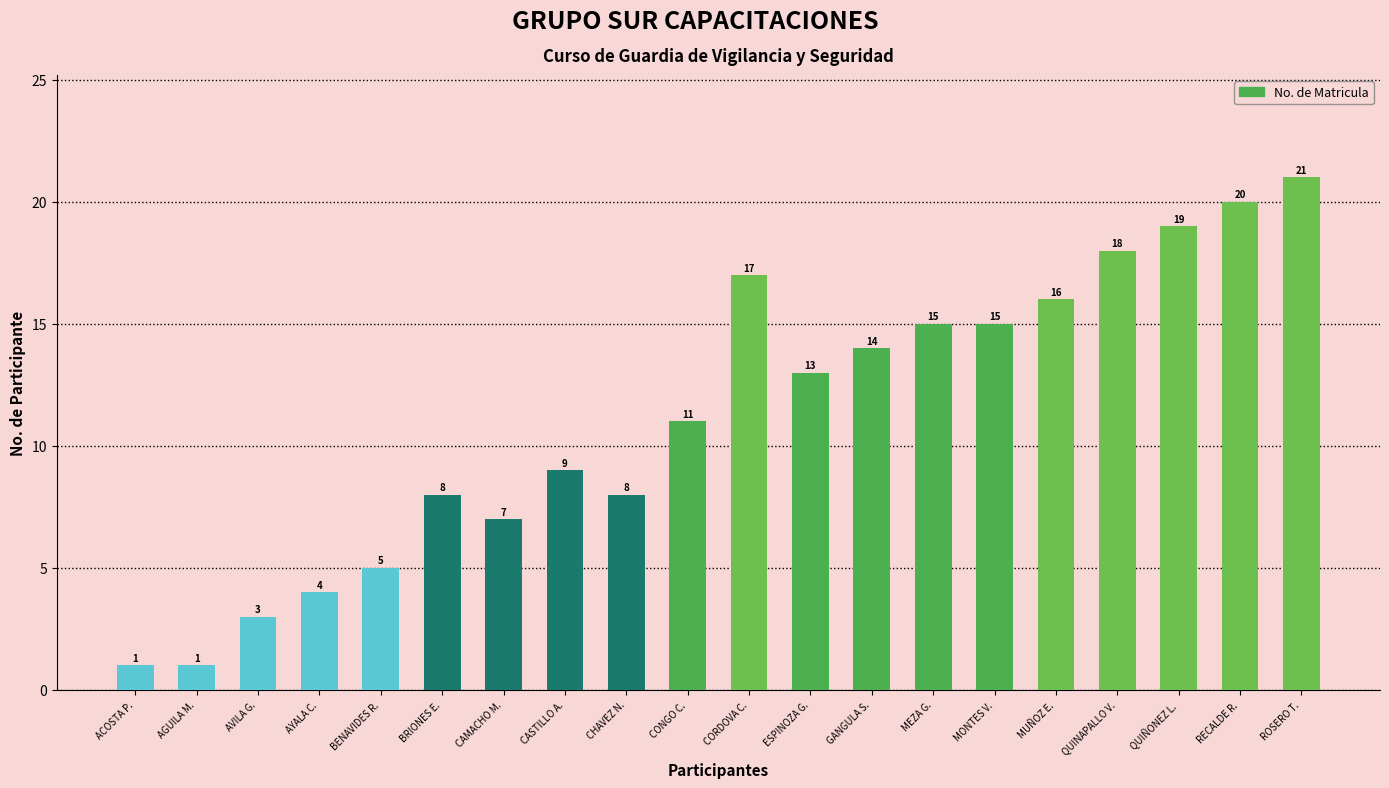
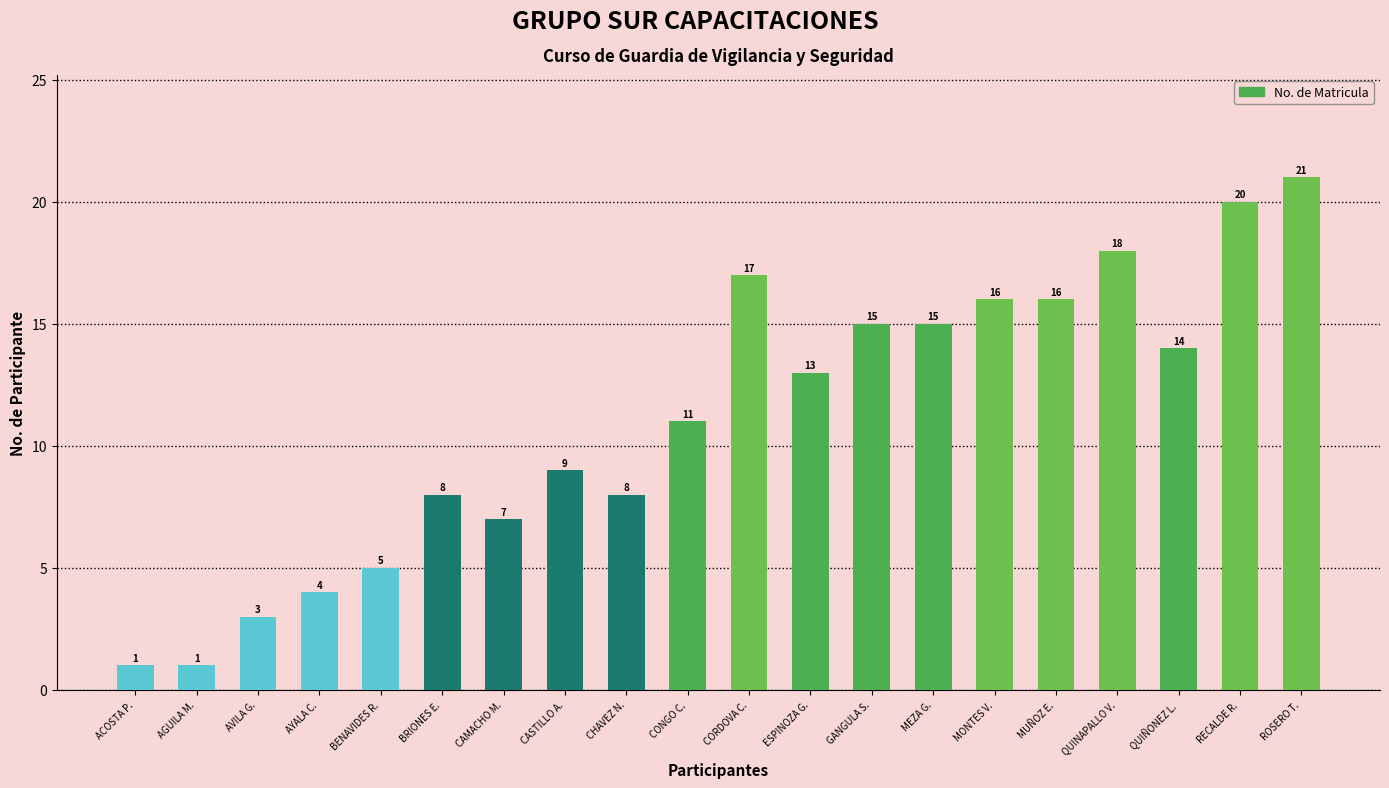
GANGULA S.: 14 -> 15
MONTES V.: 15 -> 16
QUIÑONEZ L.: 19 -> 14
